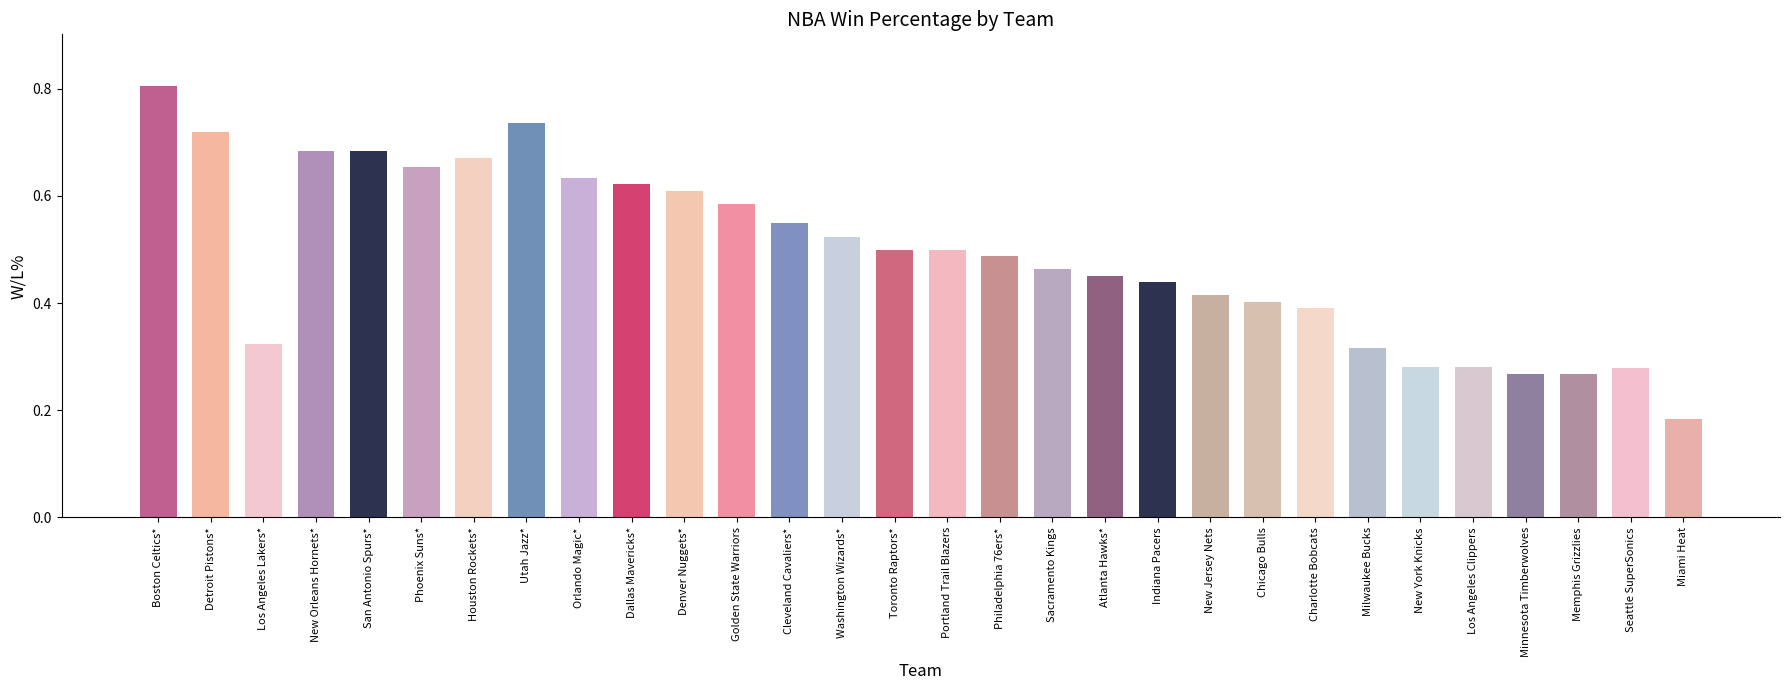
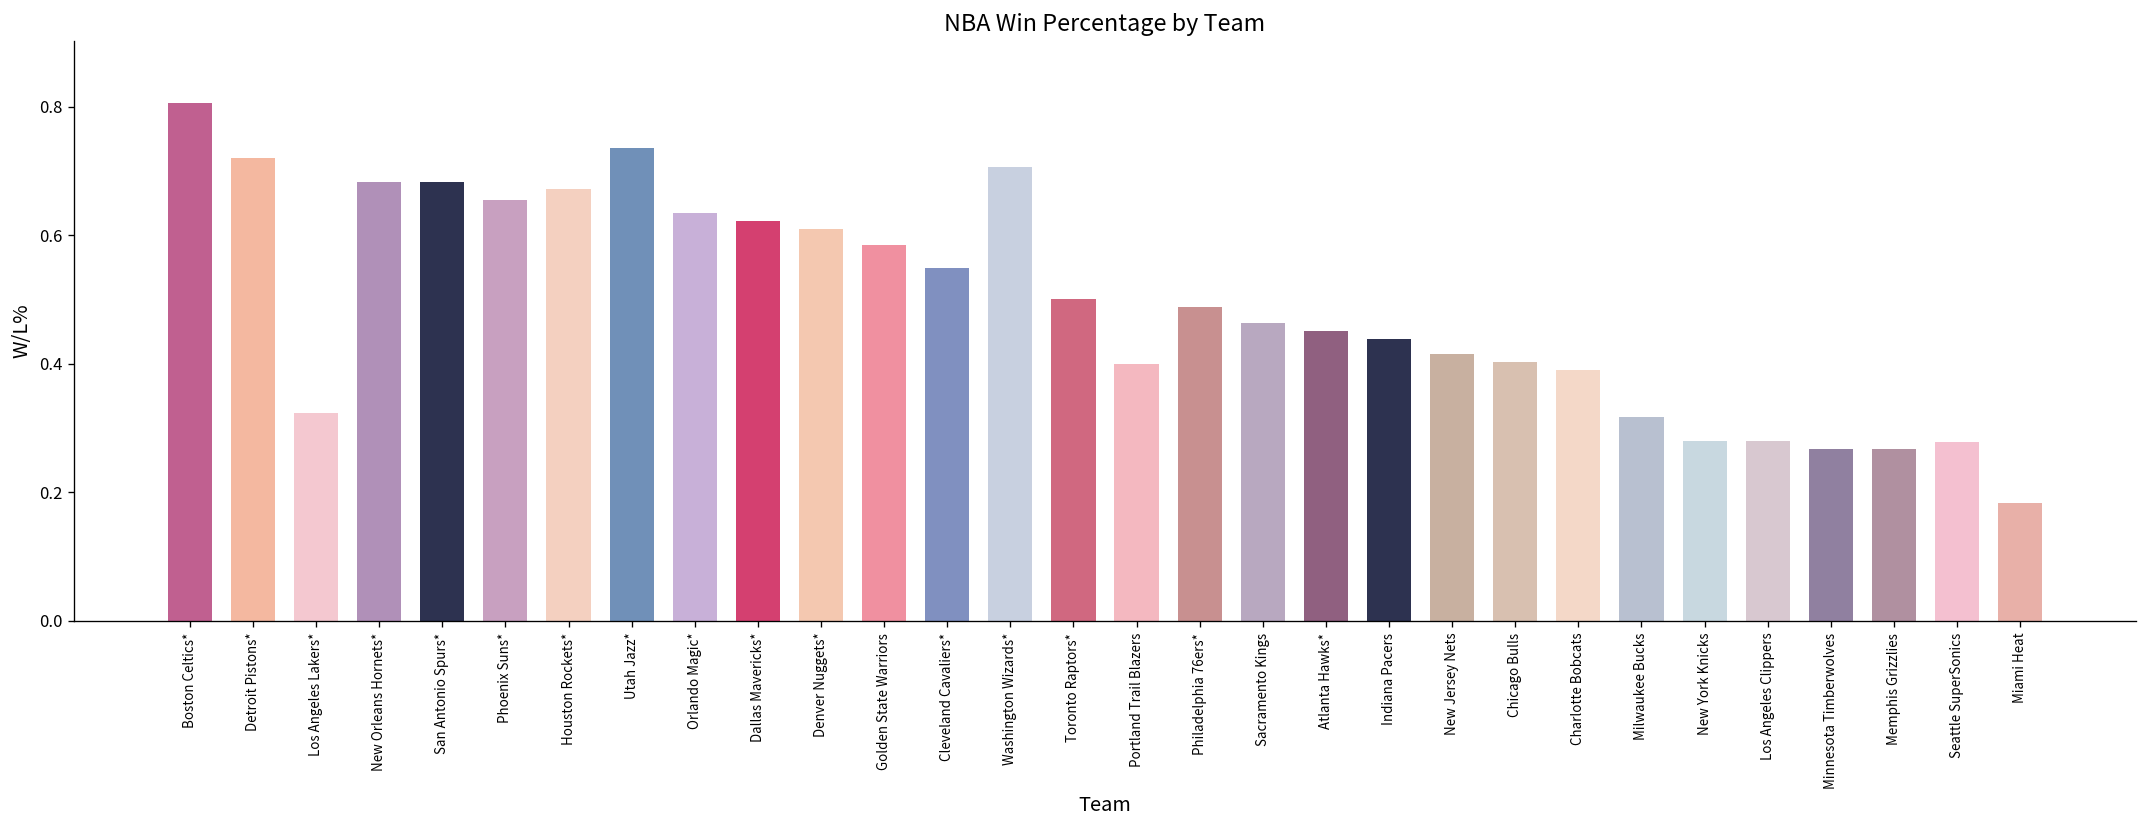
Washington Wizards*: 0.52 -> 0.71
Portland Trail Blazers: 0.5 -> 0.4
